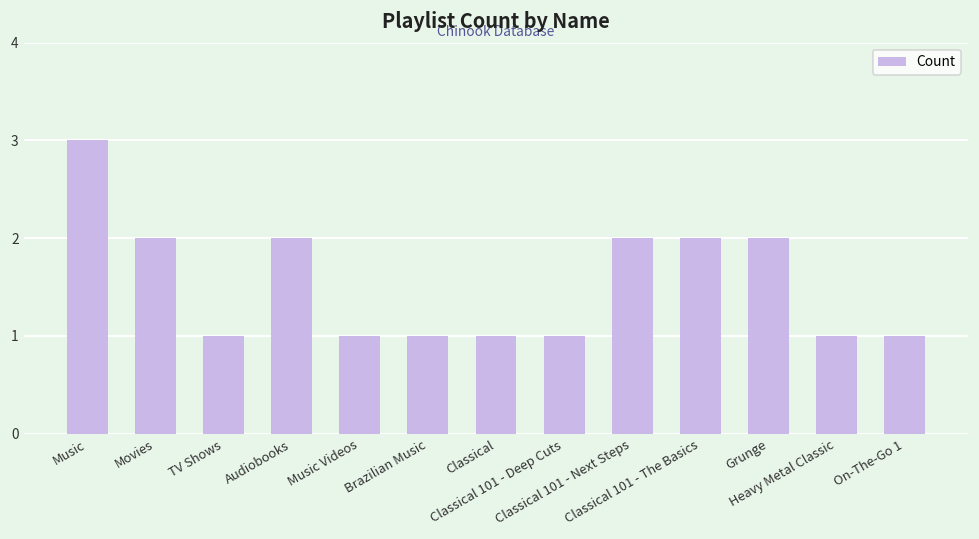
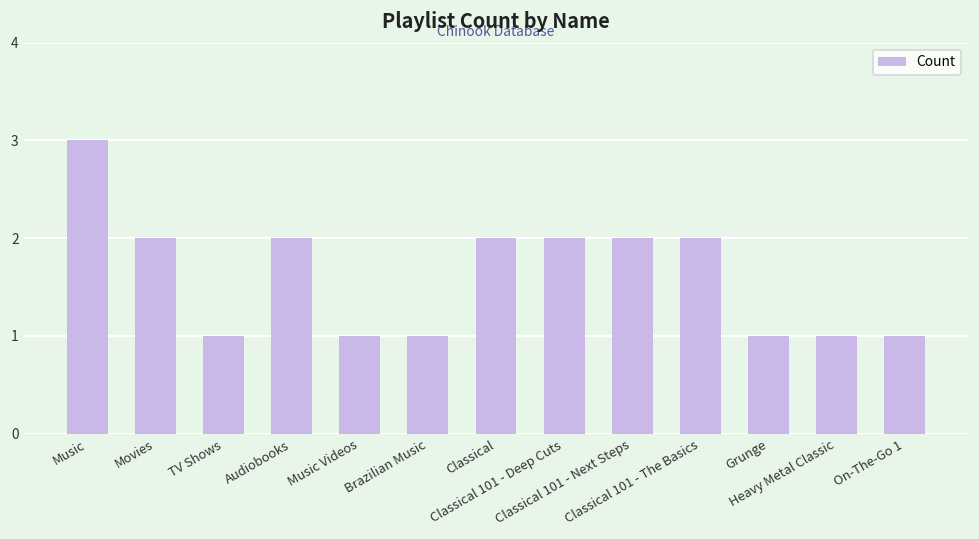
Classical: 1 -> 2
Classical 101 - Deep Cuts: 1 -> 2
Grunge: 2 -> 1
